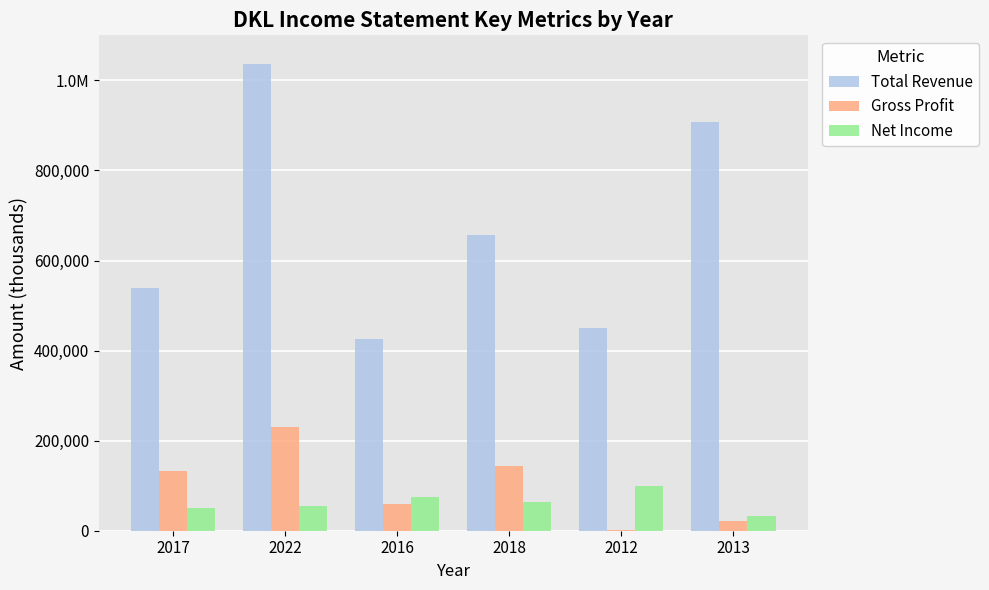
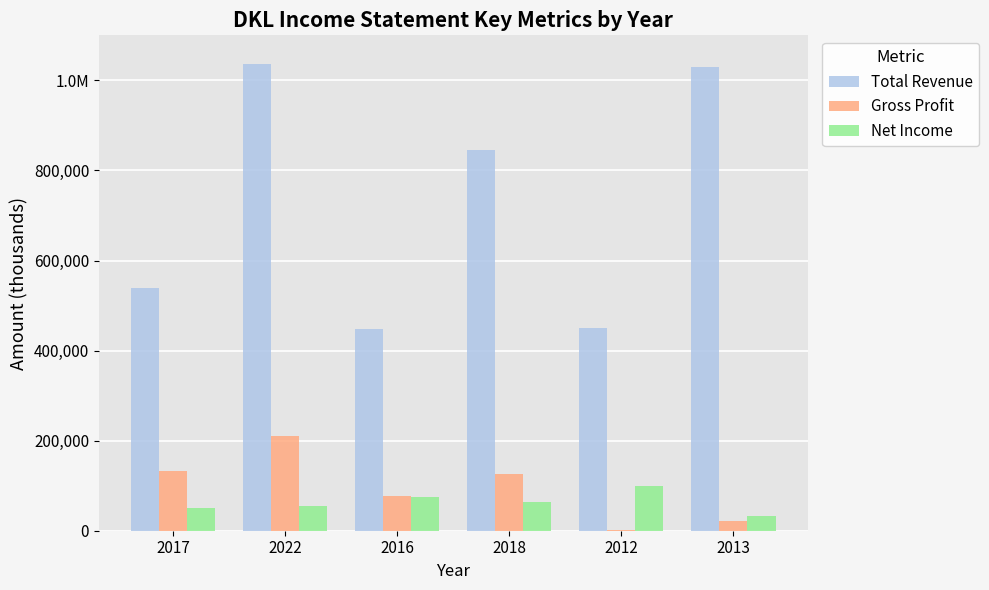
Gross Profit, 2022: 230,000 -> 210,000
Total Revenue, 2016: 420,000 -> 450,000
Gross Profit, 2016: 60,000 -> 80,000
Total Revenue, 2018: 660,000 -> 840,000
Gross Profit, 2018: 140,000 -> 130,000
Total Revenue, 2013: 910,000 -> 1,030,000
